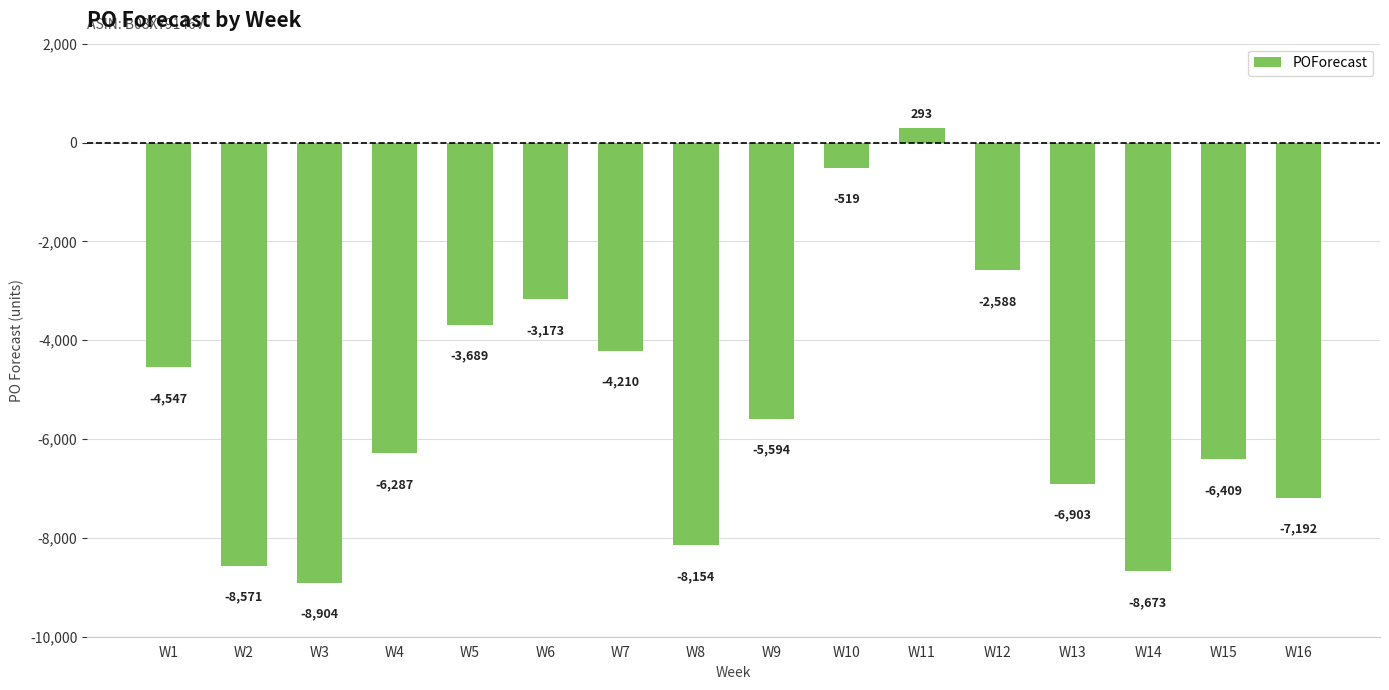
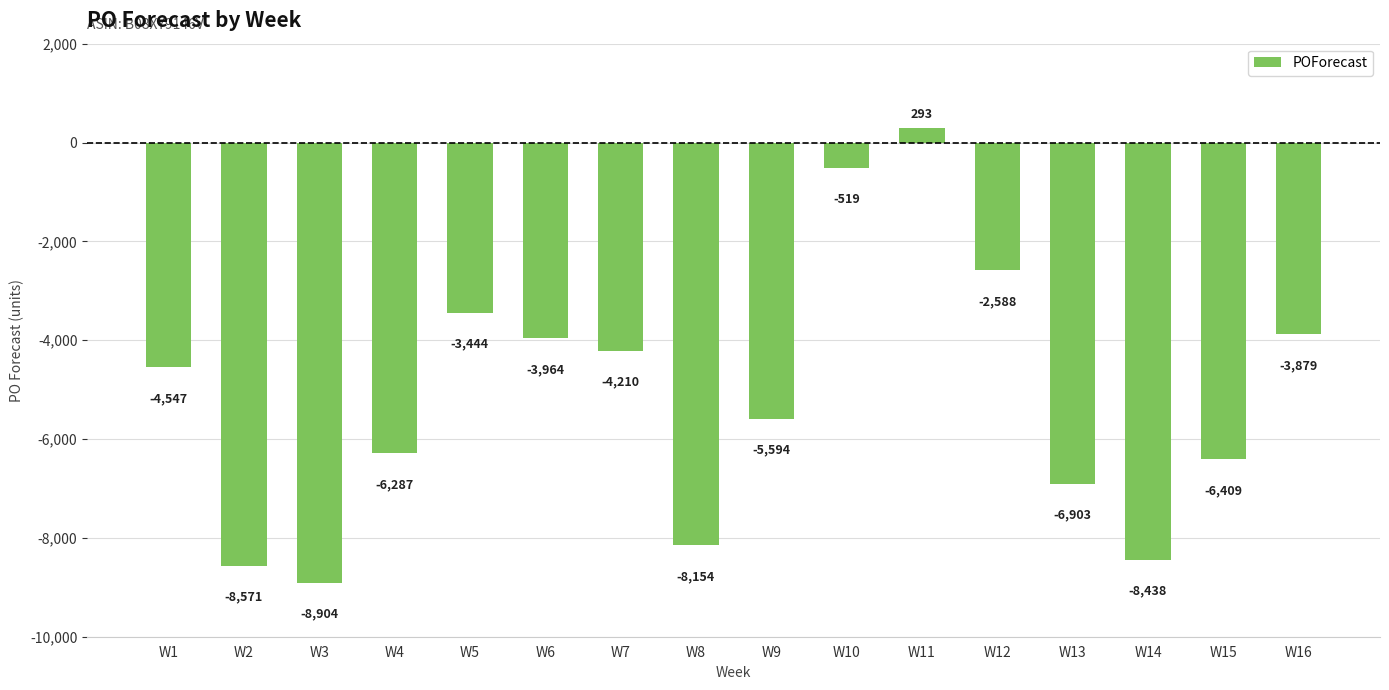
W5: -3,689 -> -3,444
W6: -3,173 -> -3,964
W14: -8,673 -> -8,438
W16: -7,192 -> -3,879
